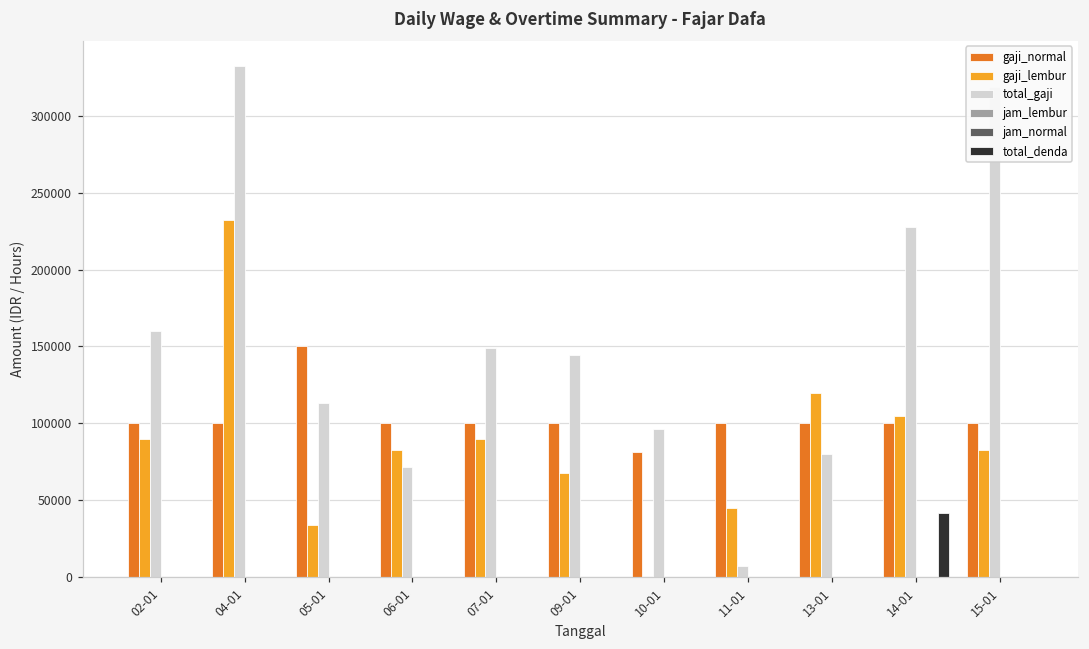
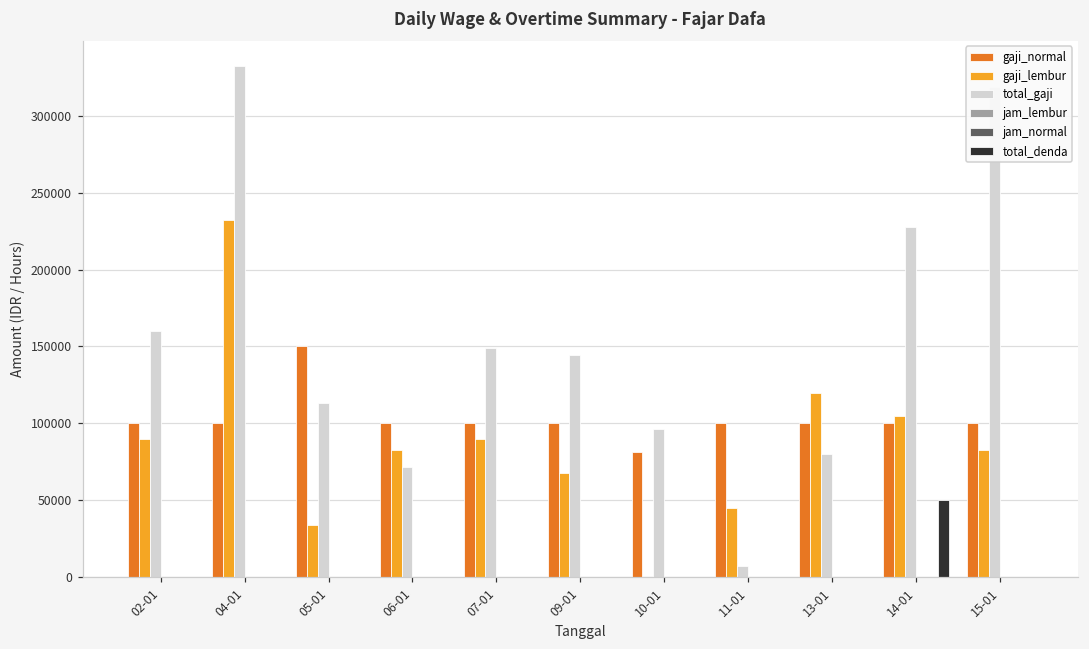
total_denda, 14-01: 42000 -> 50000
